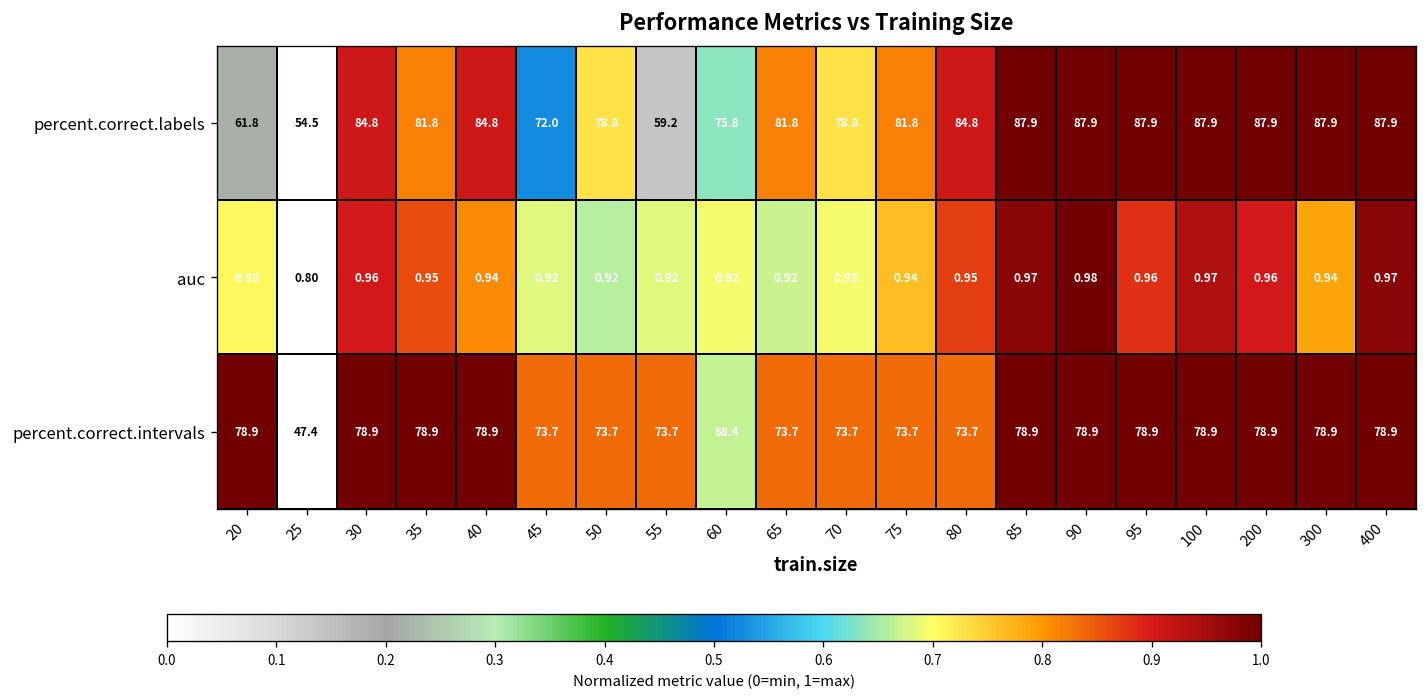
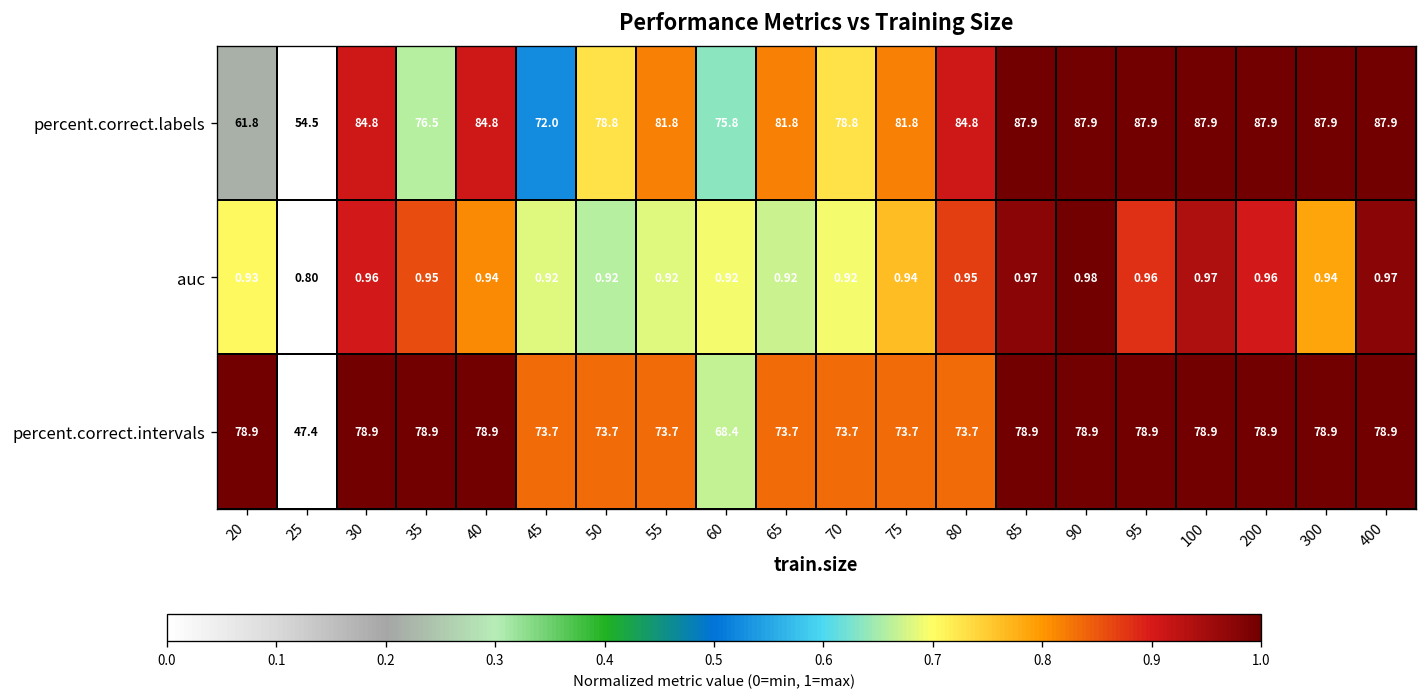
percent.correct.labels, 35: 81.8 -> 76.5
percent.correct.labels, 55: 59.2 -> 81.8
